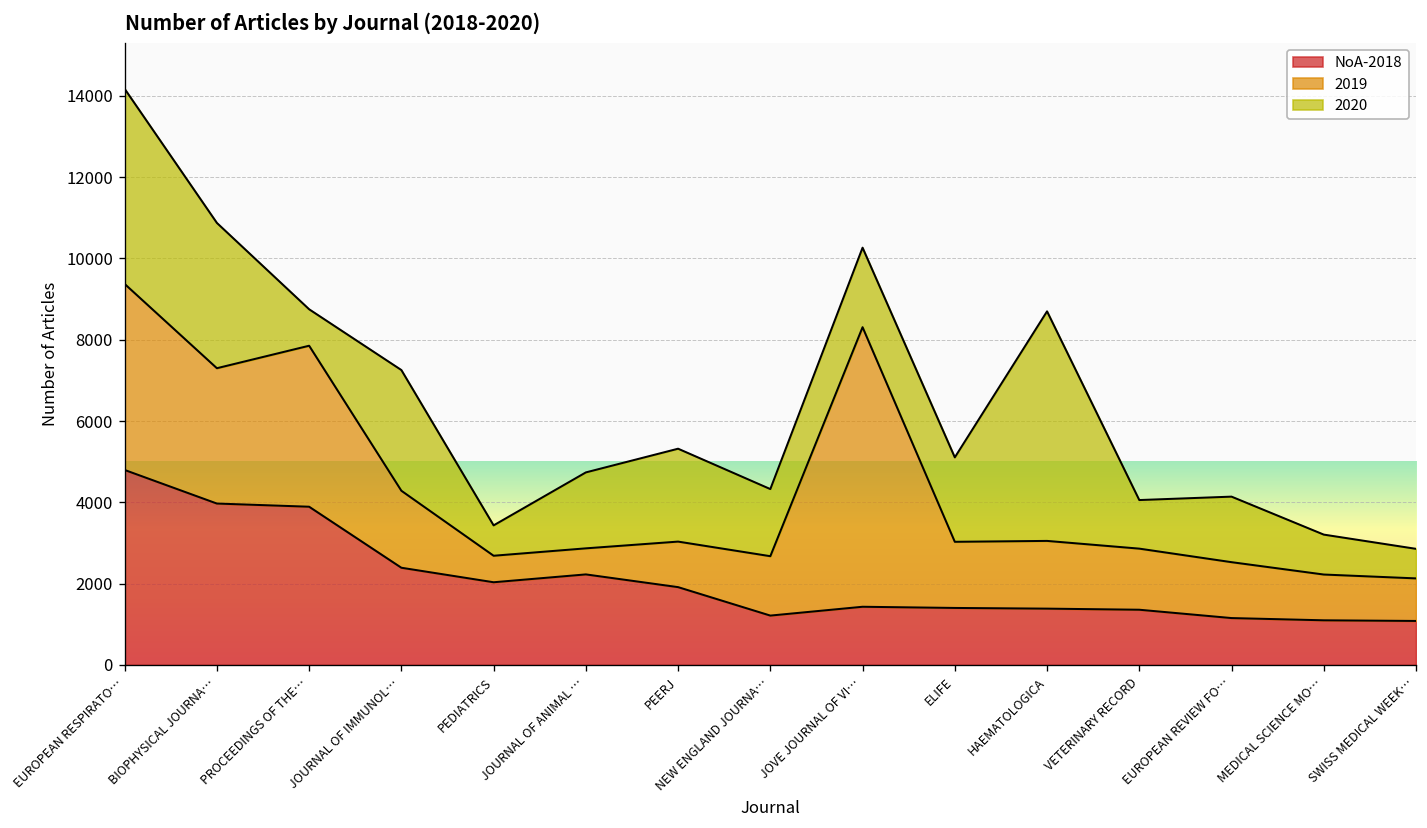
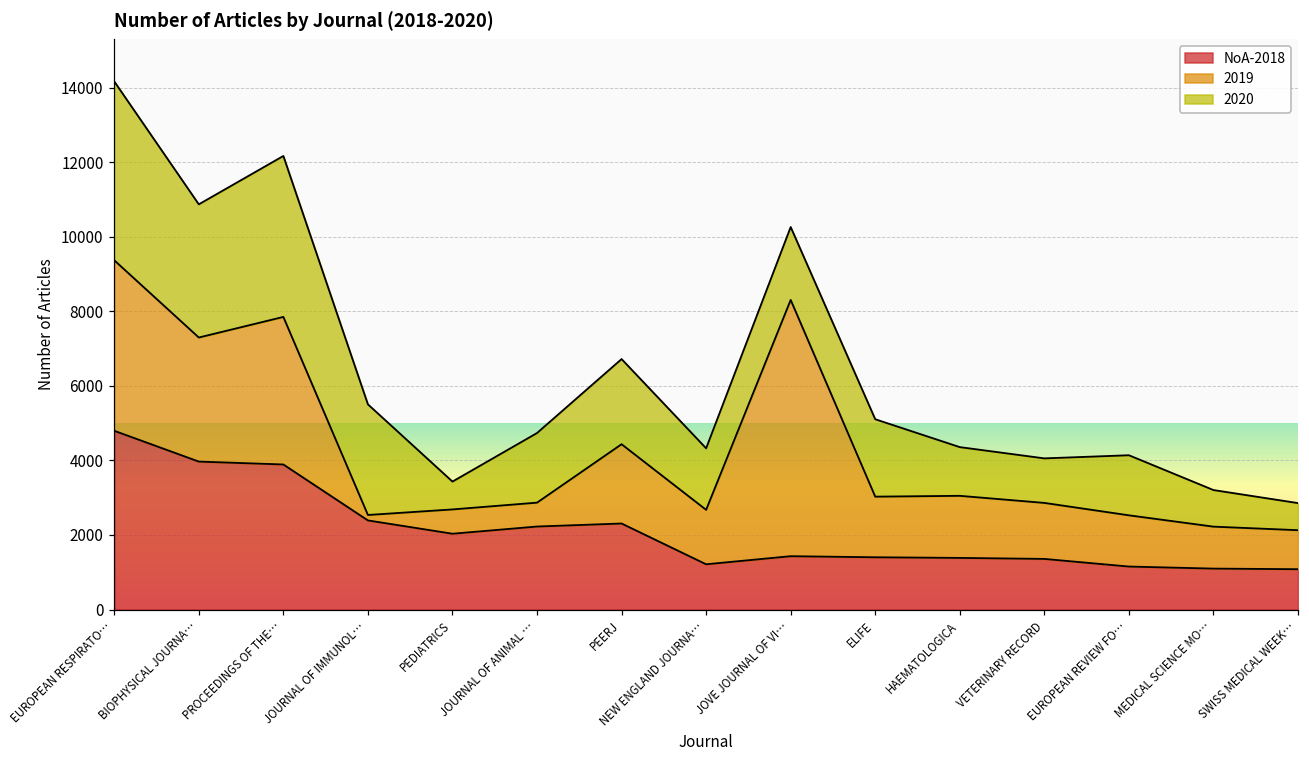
2020, PROCEEDINGS OF THE…: 900 -> 4300
2019, JOURNAL OF IMMUNOL…: 1900 -> 100
NoA-2018, PEERJ: 1900 -> 2300
2019, PEERJ: 1100 -> 2100
2020, HAEMATOLOGICA: 5600 -> 1300
